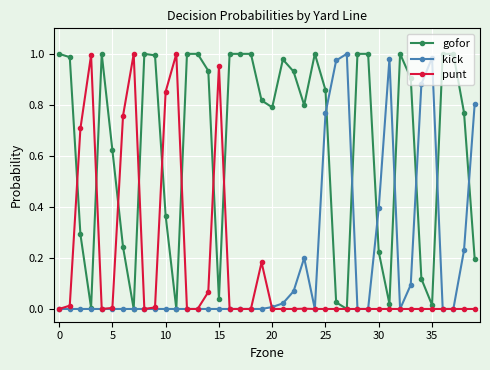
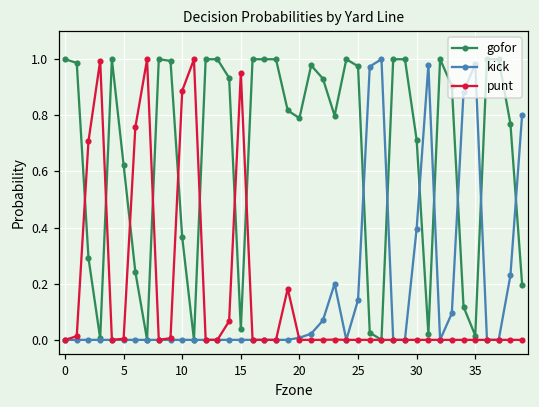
punt, 10: 0.85 -> 0.89
gofor, 25: 0.86 -> 0.98
kick, 25: 0.77 -> 0.14
gofor, 30: 0.22 -> 0.71
